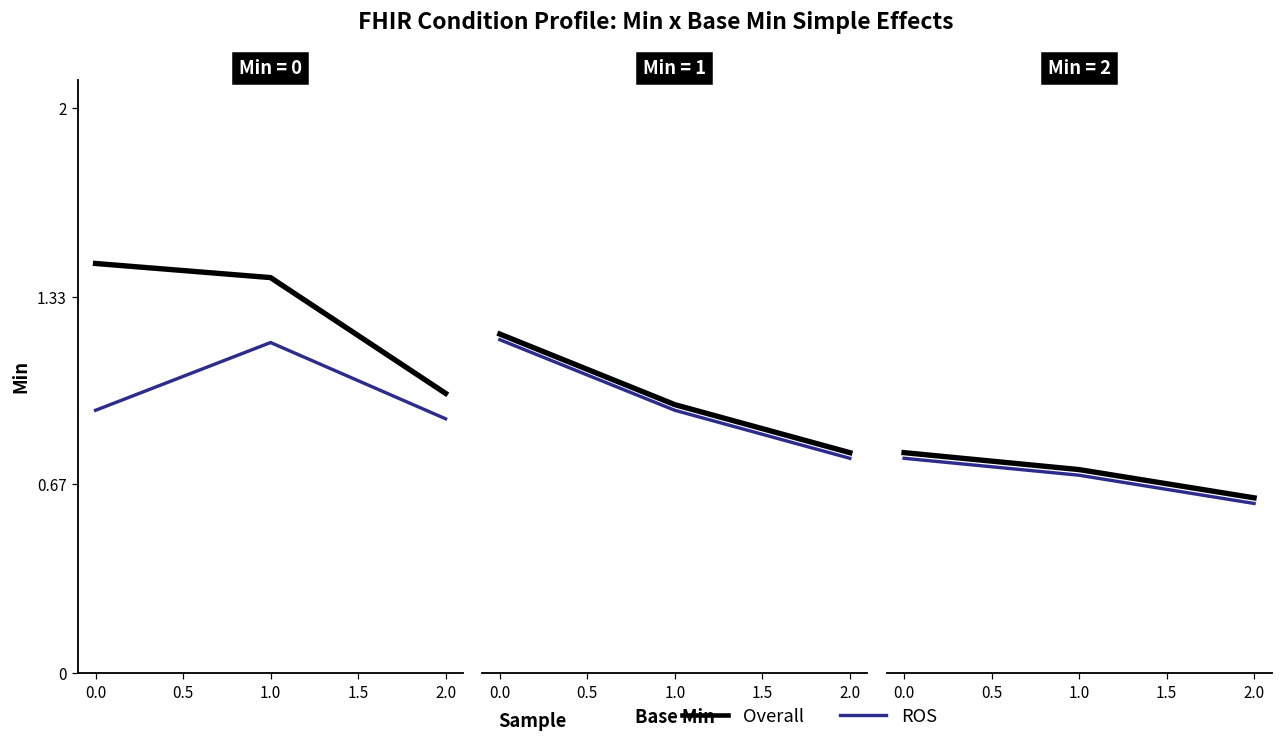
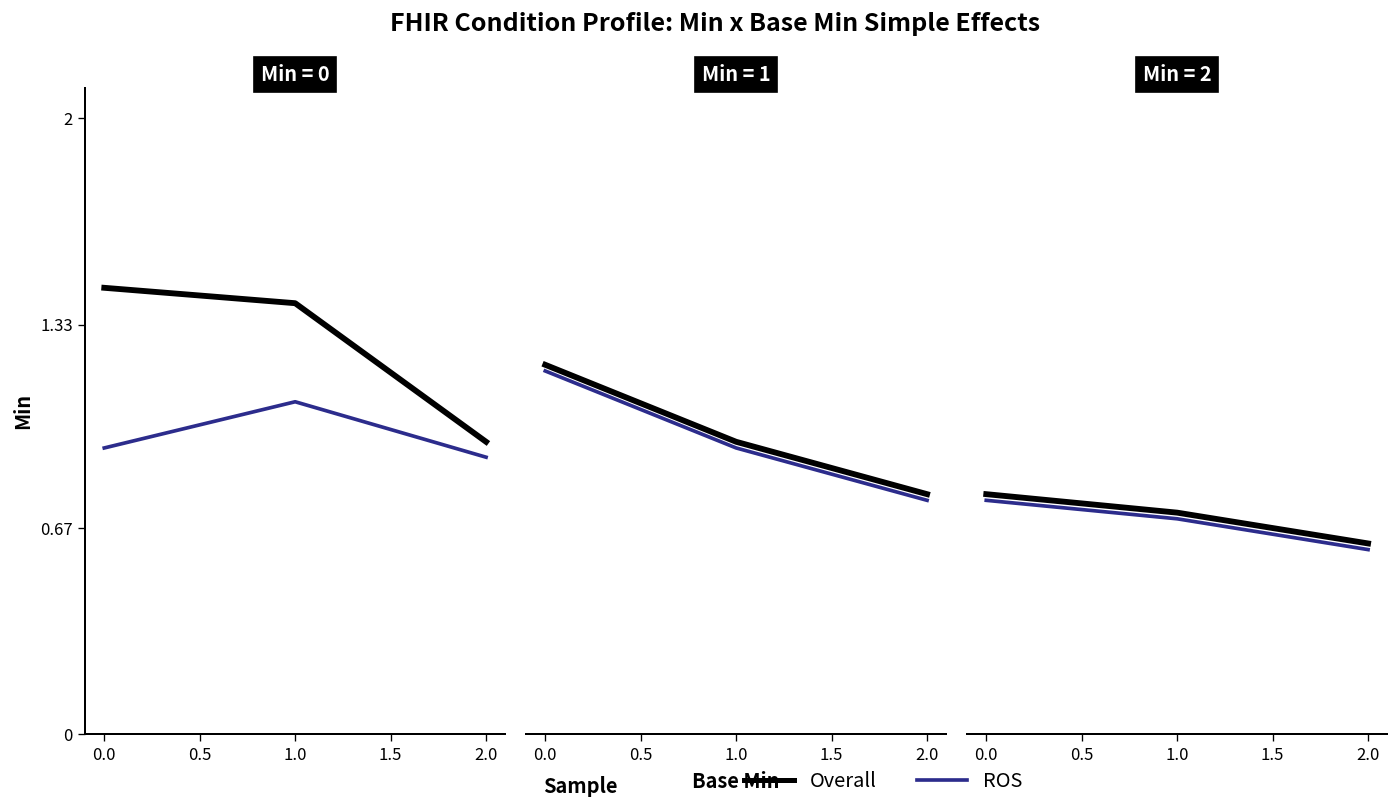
Min = 0, ROS, 1.0: 1.17 -> 1.08
Min = 0, Overall, 2.0: 0.99 -> 0.95
